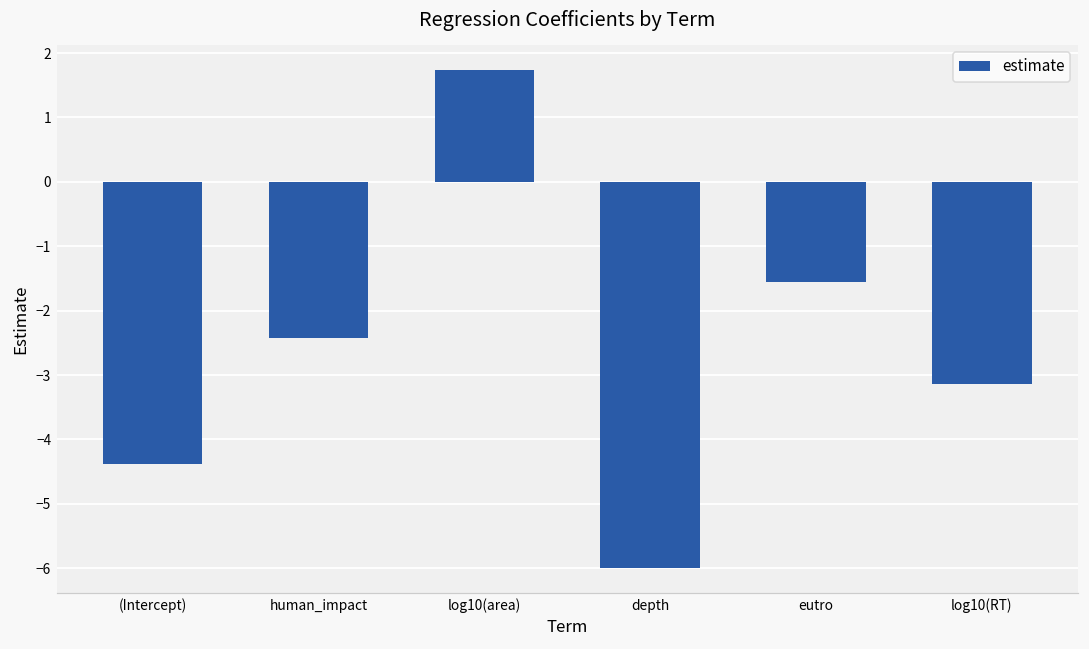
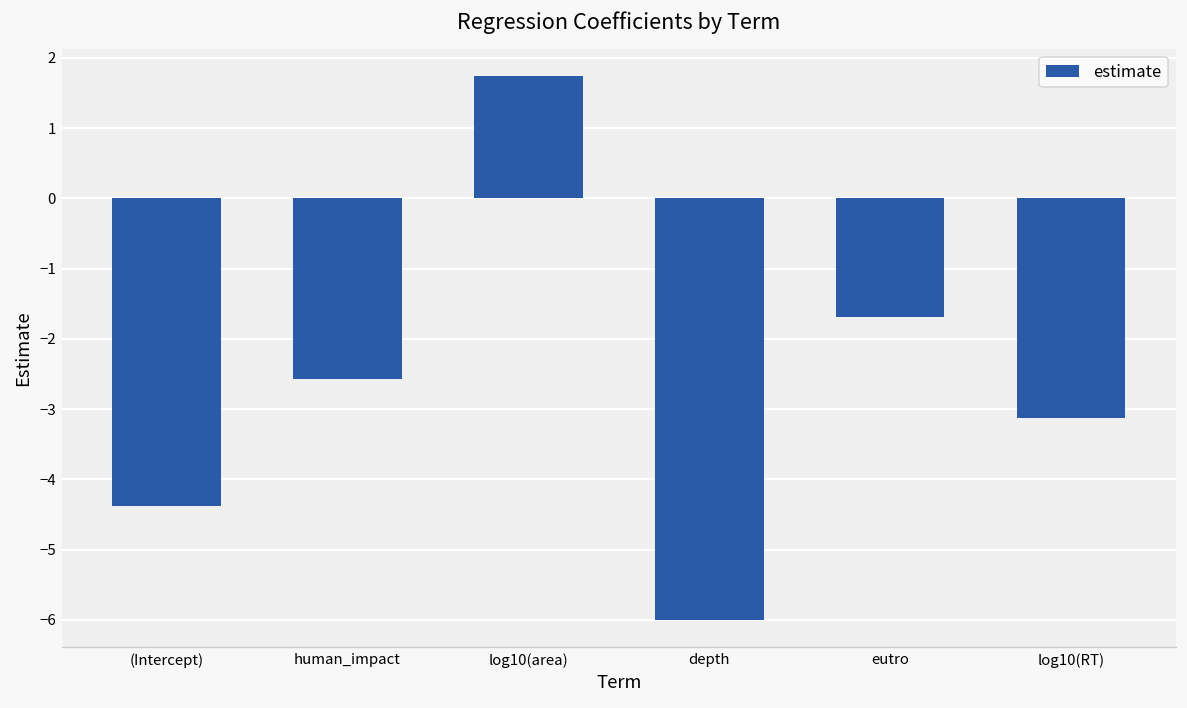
human_impact: -2.4 -> -2.6
eutro: -1.6 -> -1.7
